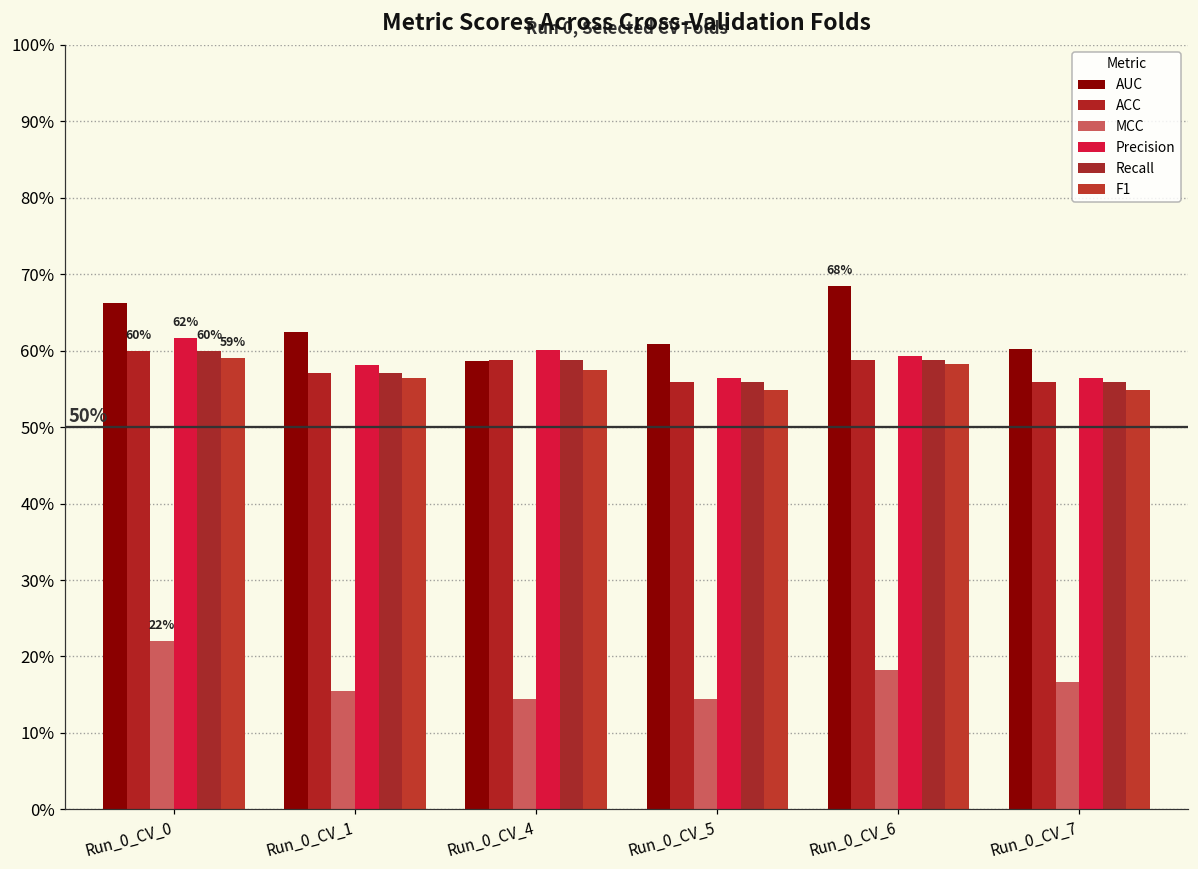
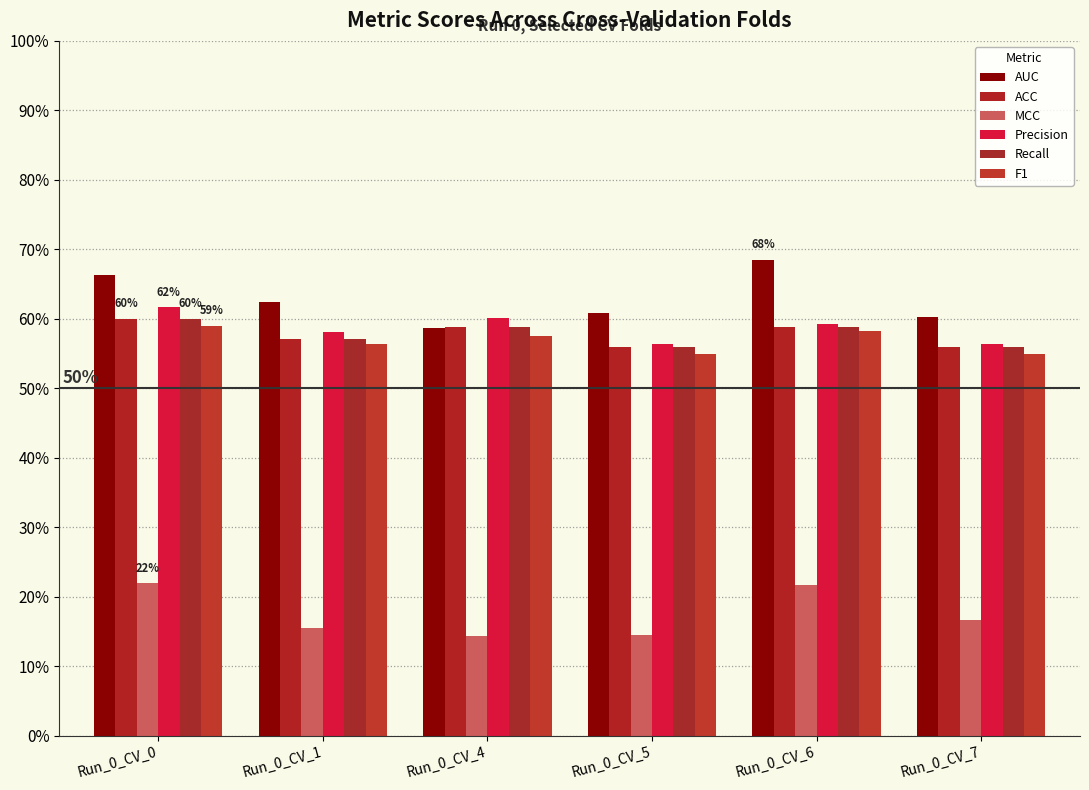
MCC, Run_0_CV_6: 18% -> 22%
